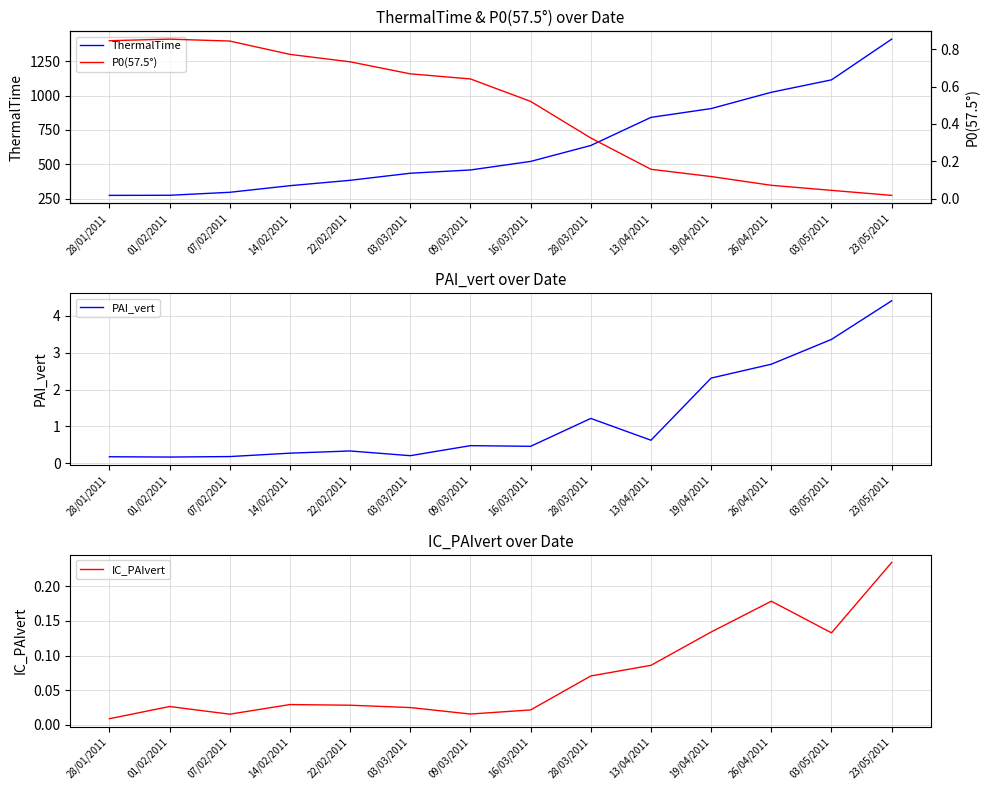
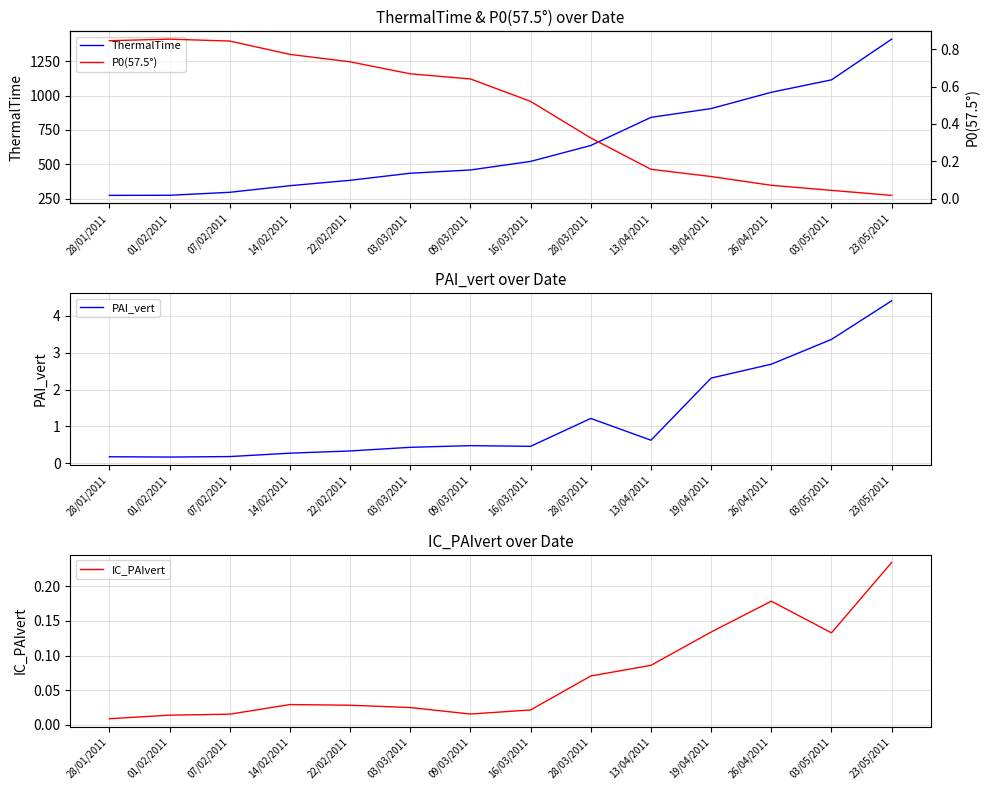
PAI_vert over Date, 03/03/2011: 0.2 -> 0.4
IC_PAIvert over Date, 01/02/2011: 0.03 -> 0.01
